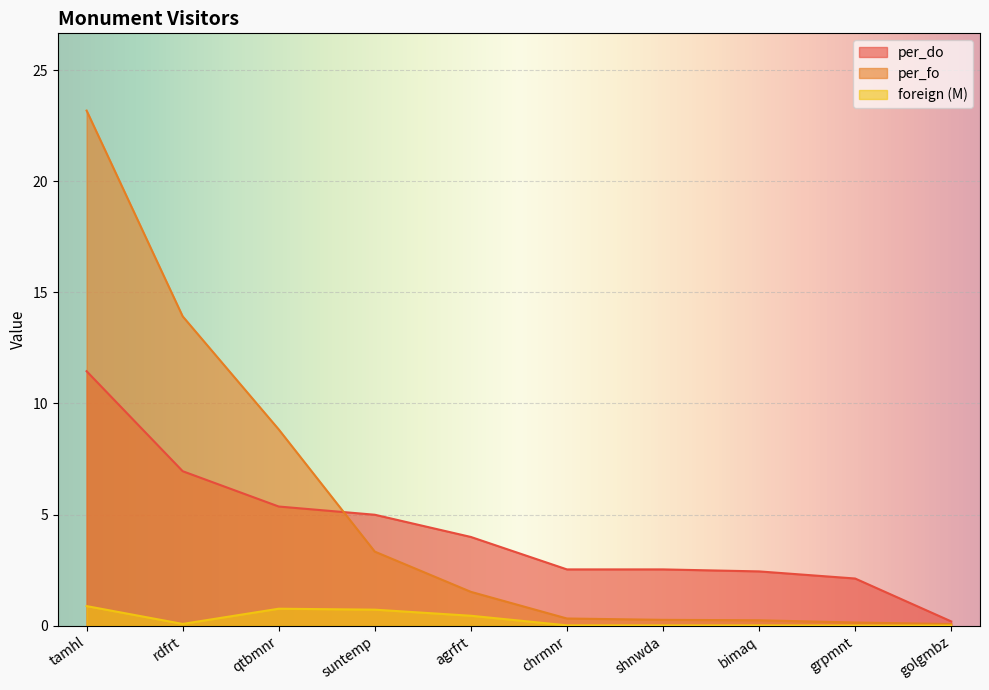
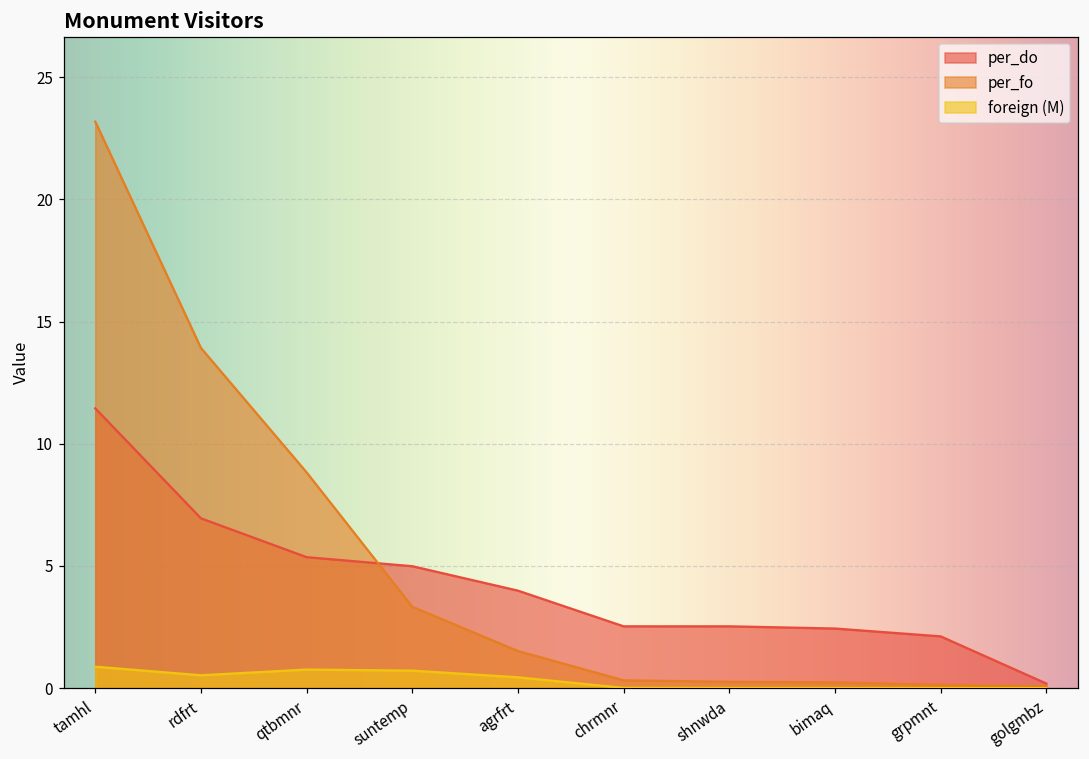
foreign (M), rdfrt: 0.1 -> 0.5
